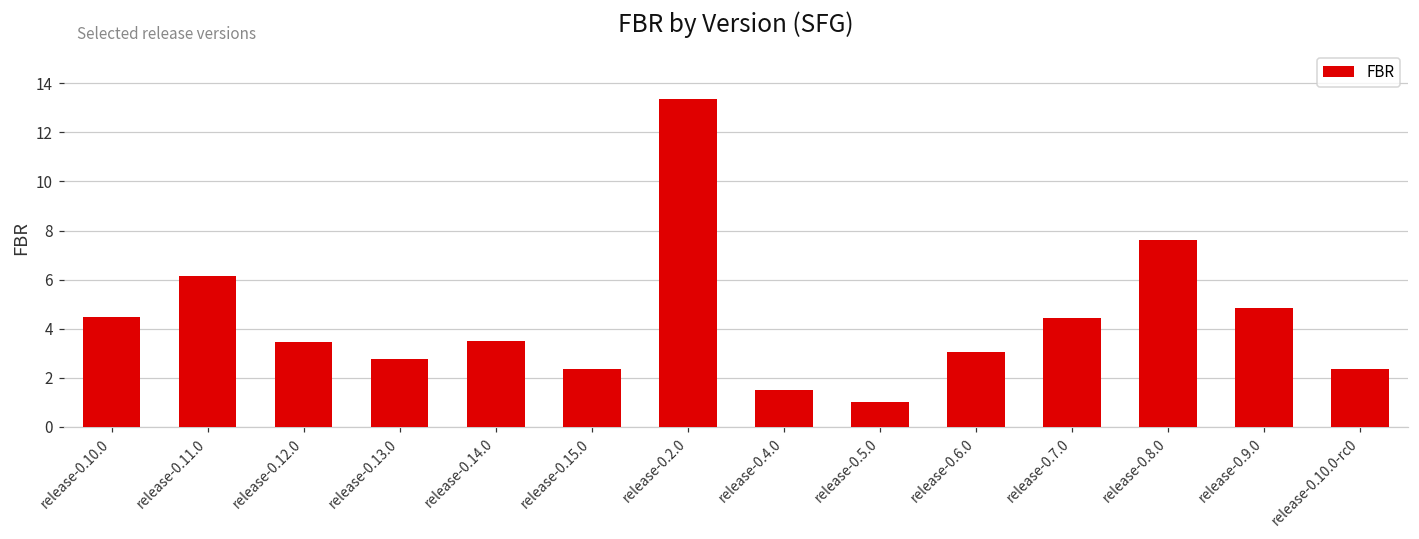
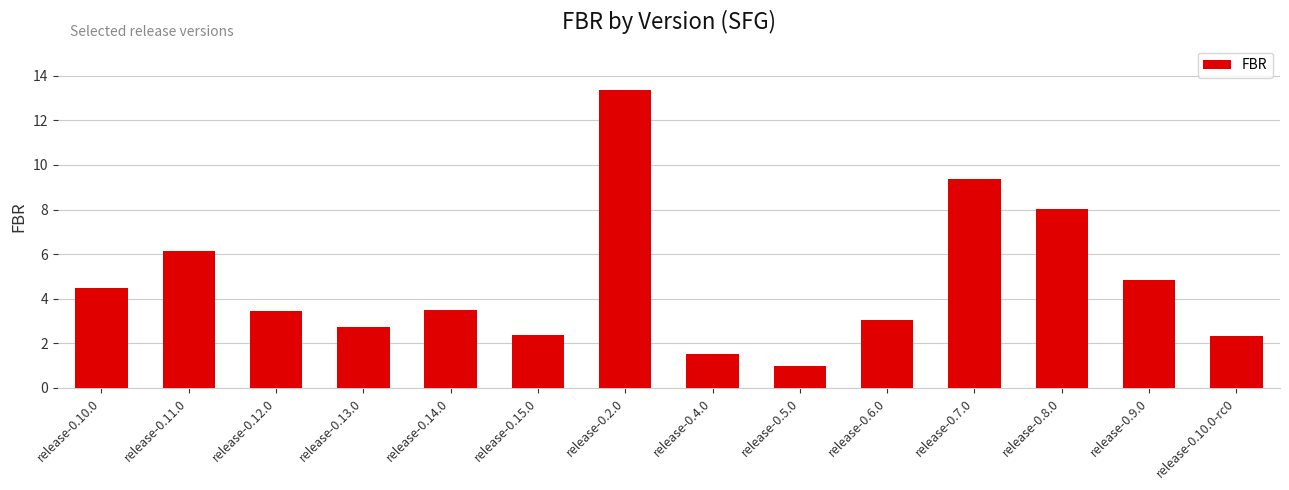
release-0.7.0: 4.4 -> 9.4
release-0.8.0: 7.6 -> 8.0
